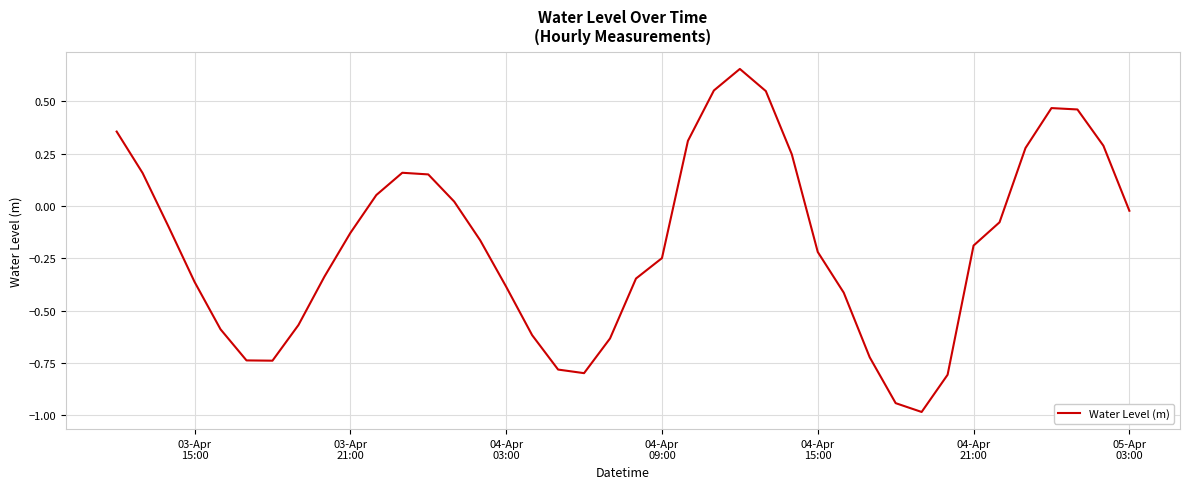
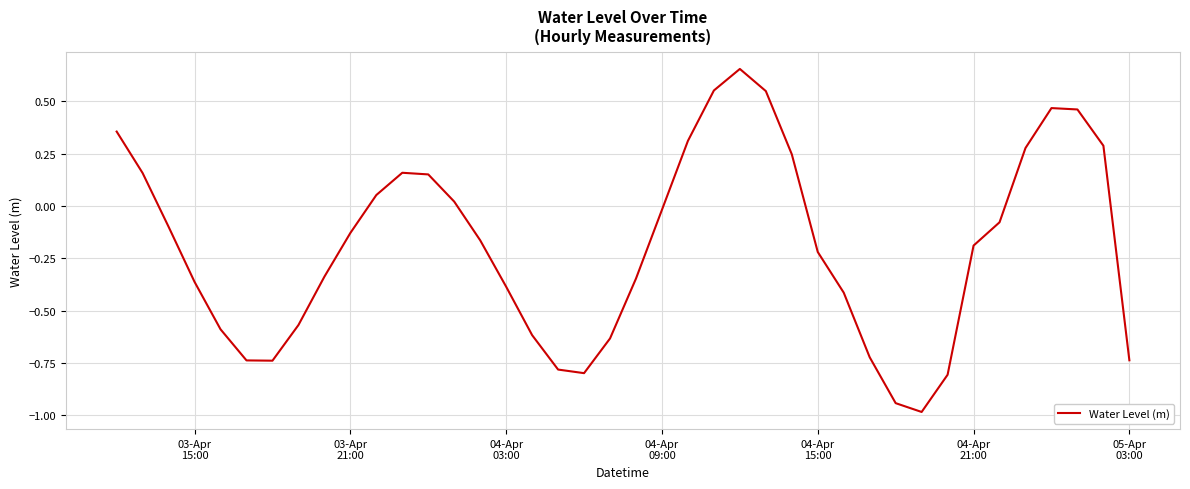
04-Apr 09:00: -0.25 -> -0.02
05-Apr 03:00: -0.02 -> -0.74
